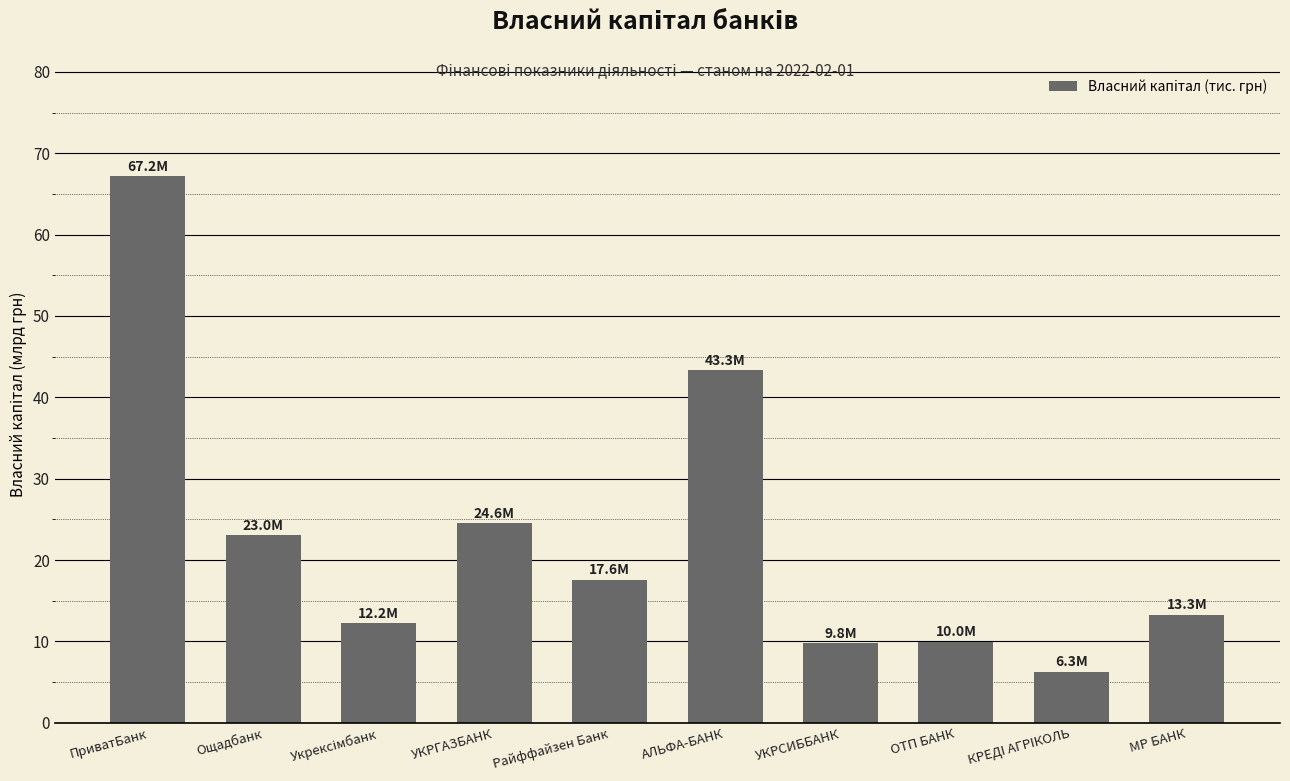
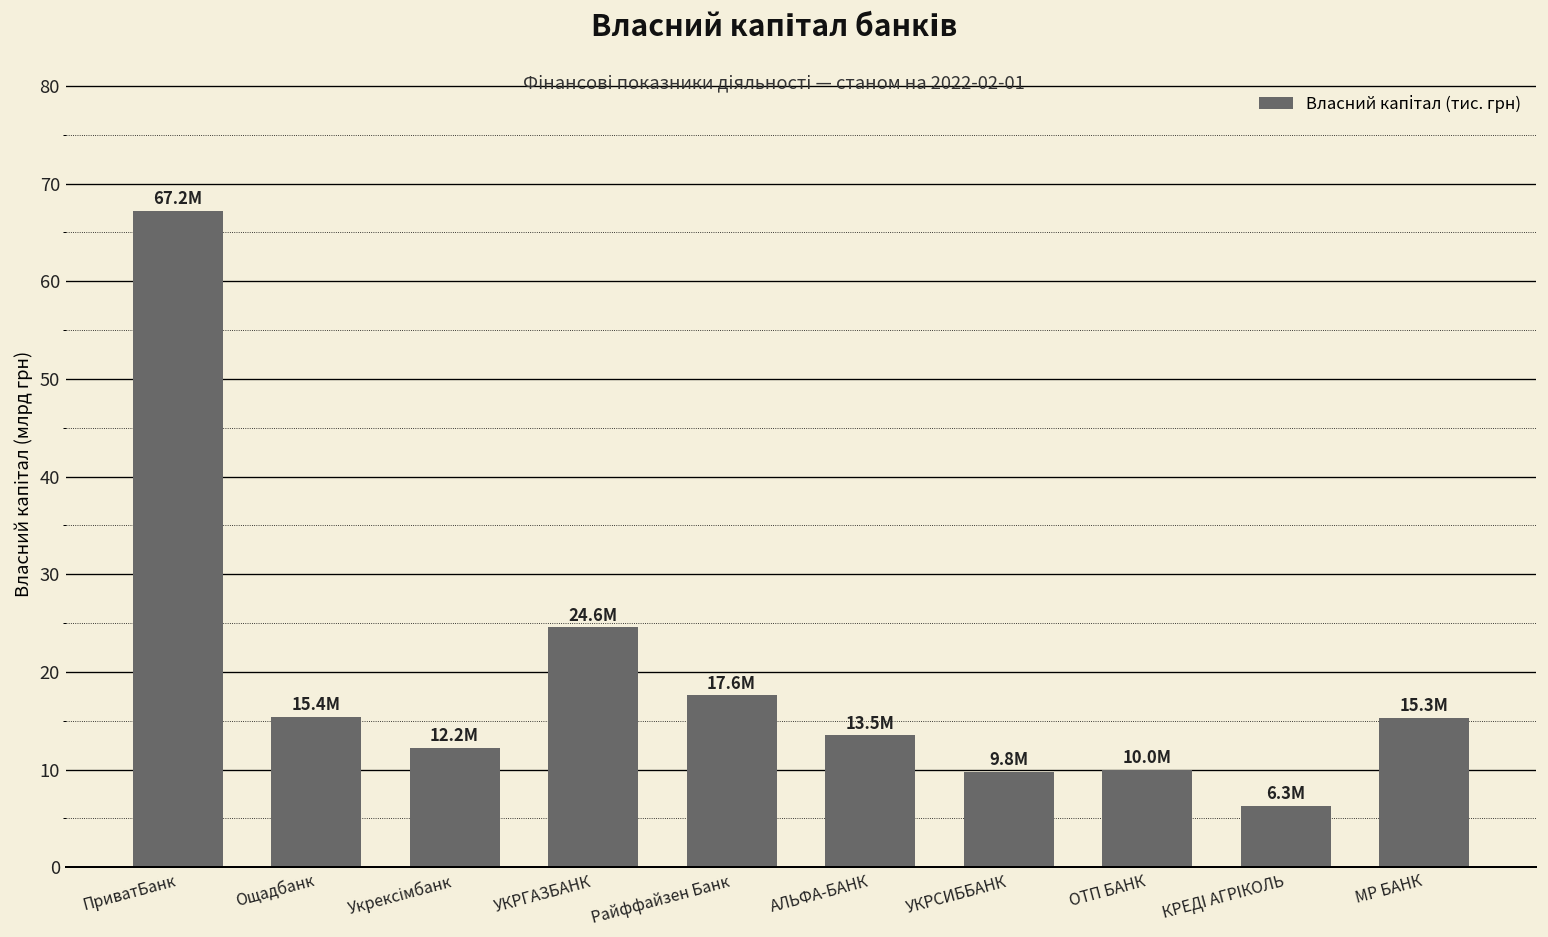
Ощадбанк: 23.0M -> 15.4M
АЛЬФА-БАНК: 43.3M -> 13.5M
МР БАНК: 13.3M -> 15.3M
